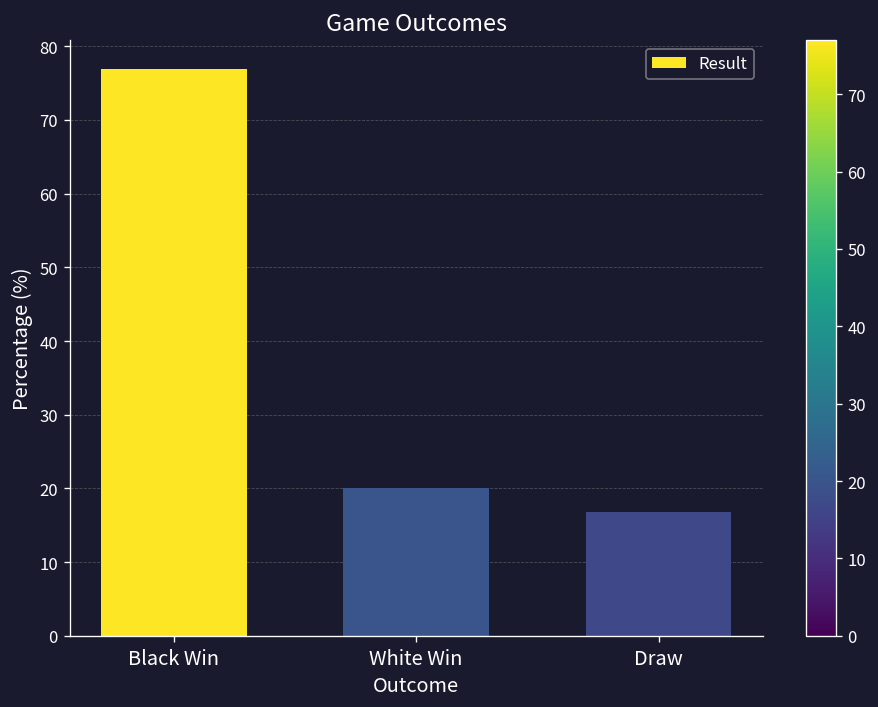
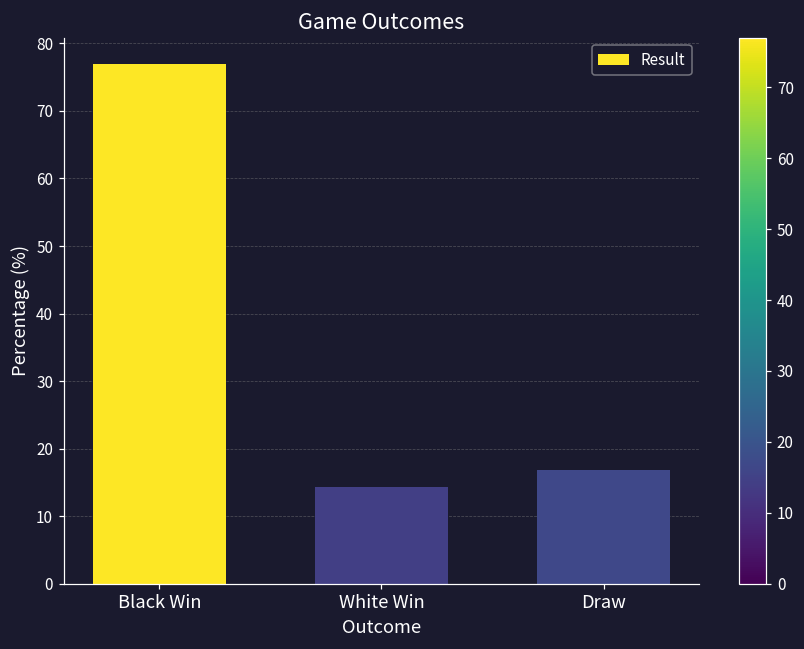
White Win: 20 -> 14
